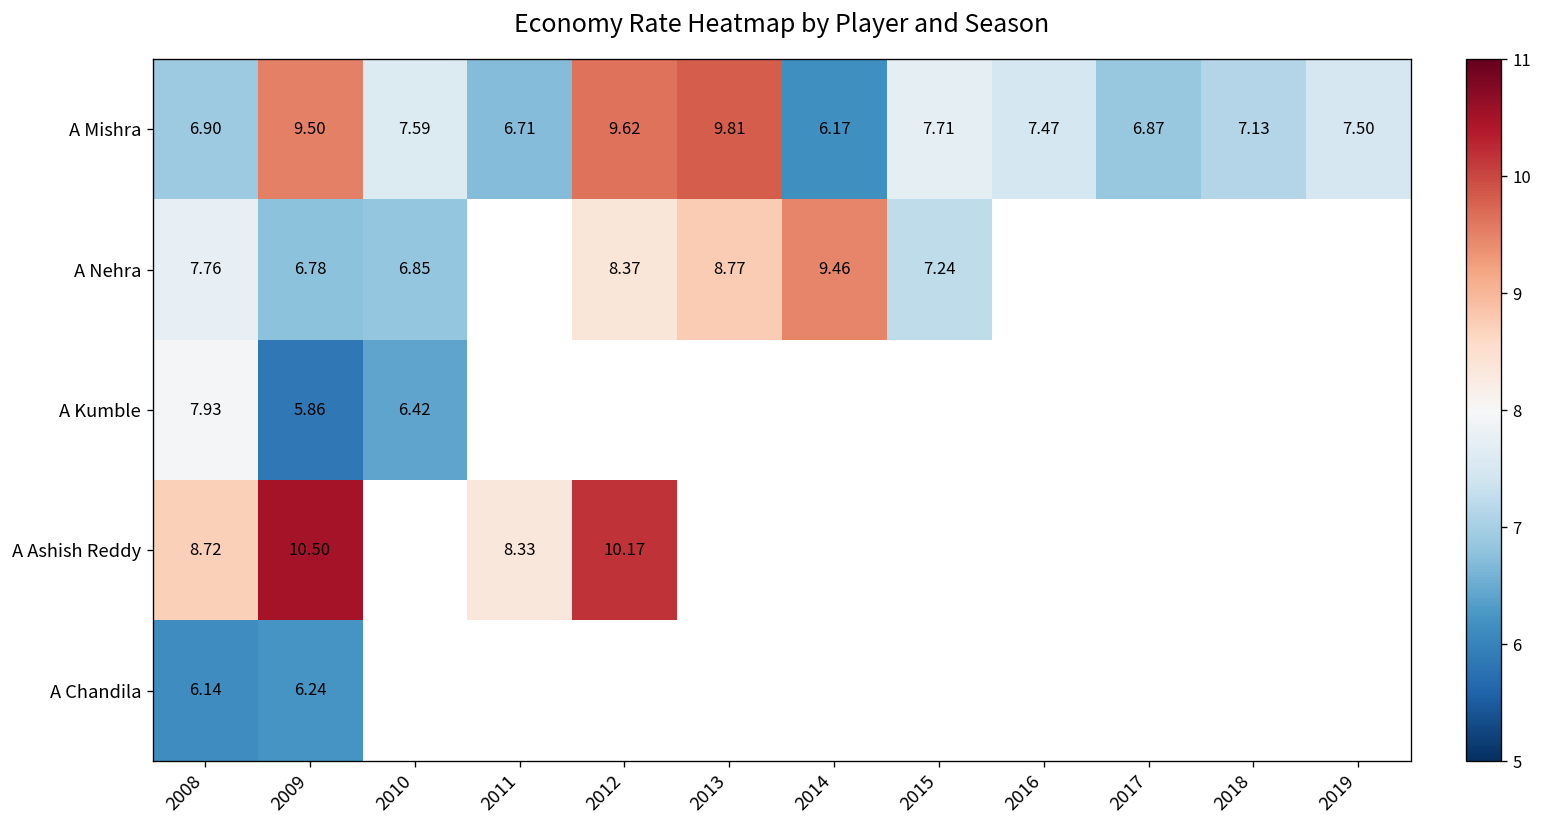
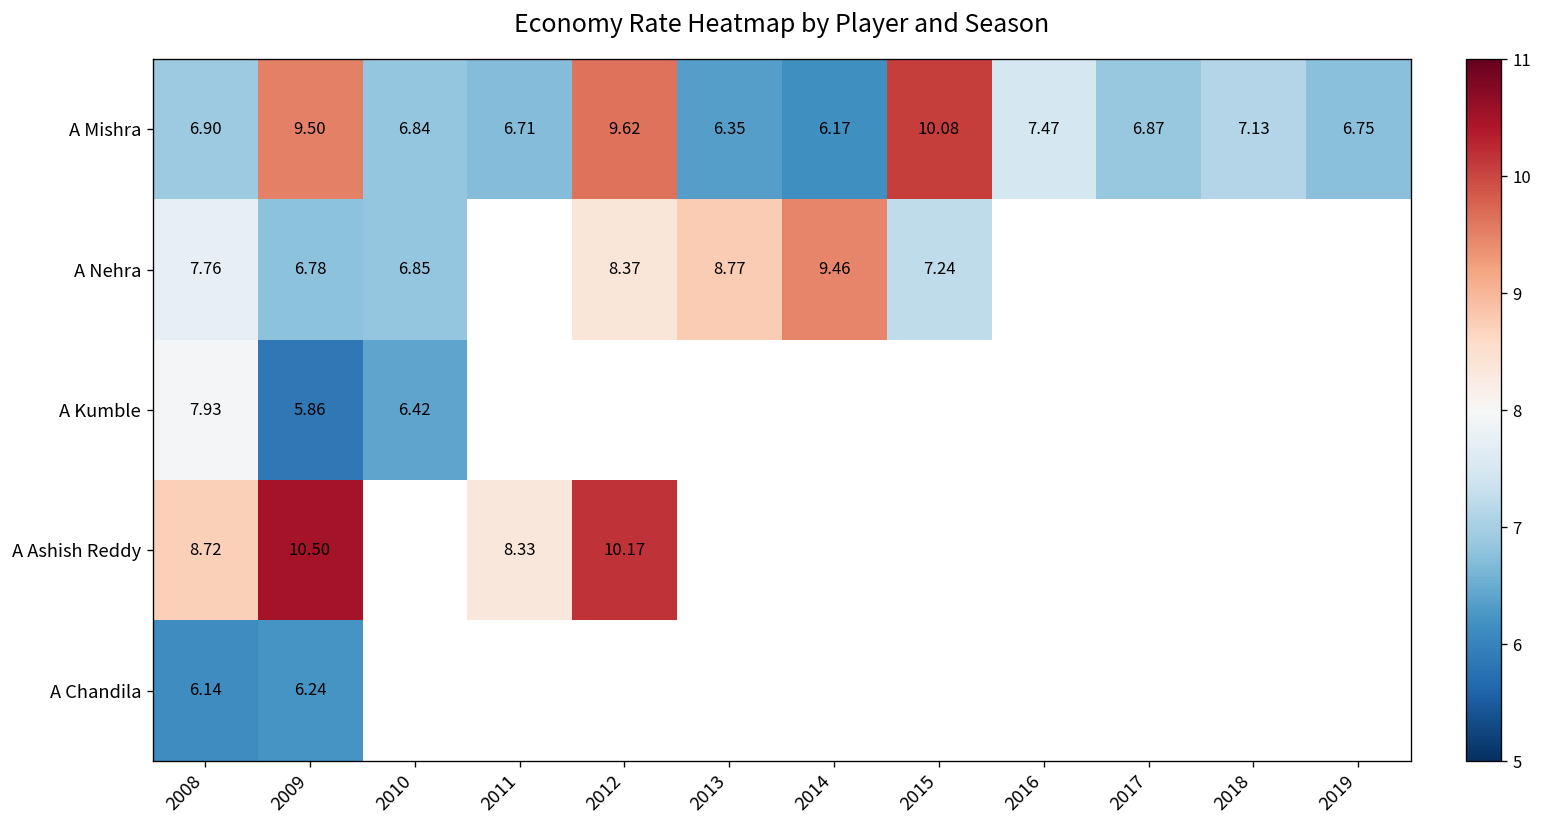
A Mishra, 2010: 7.59 -> 6.84
A Mishra, 2013: 9.81 -> 6.35
A Mishra, 2015: 7.71 -> 10.08
A Mishra, 2019: 7.50 -> 6.75
